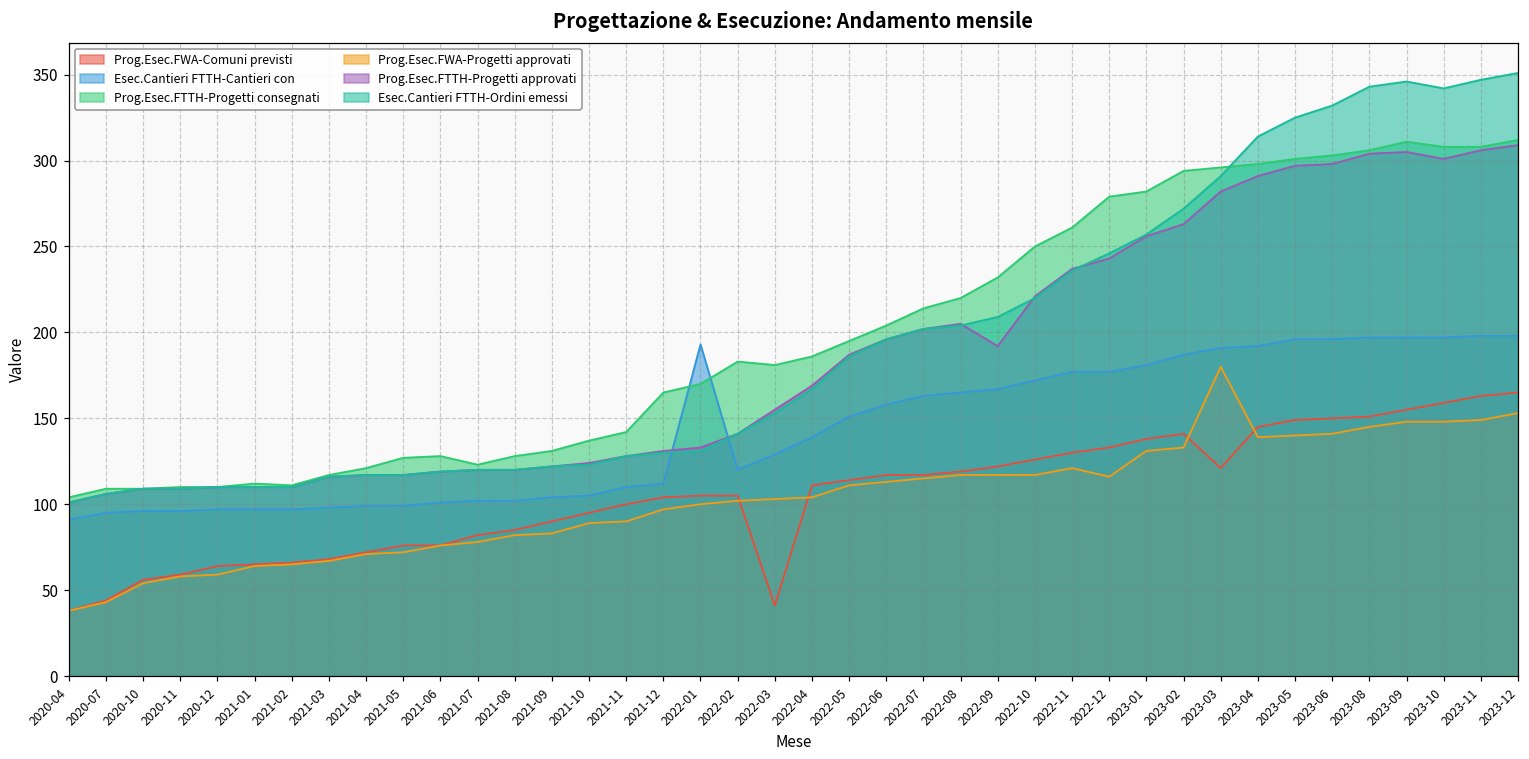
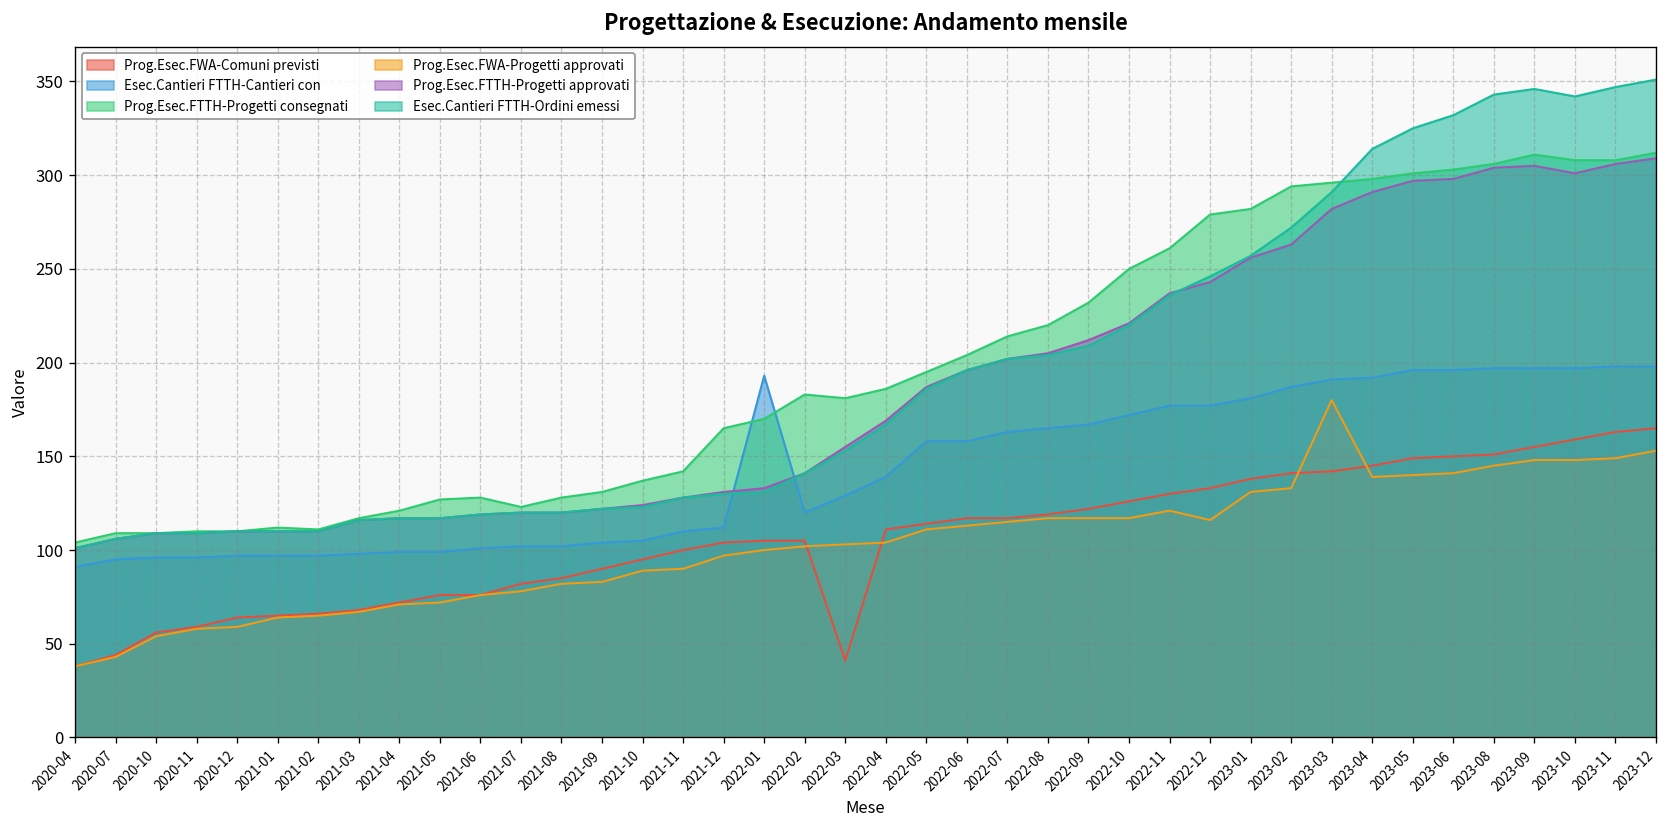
Esec.Cantieri FTTH-Cantieri con, 2022-05: 151 -> 158
Prog.Esec.FTTH-Progetti approvati, 2022-09: 192 -> 212
Prog.Esec.FWA-Comuni previsti, 2023-03: 121 -> 142
